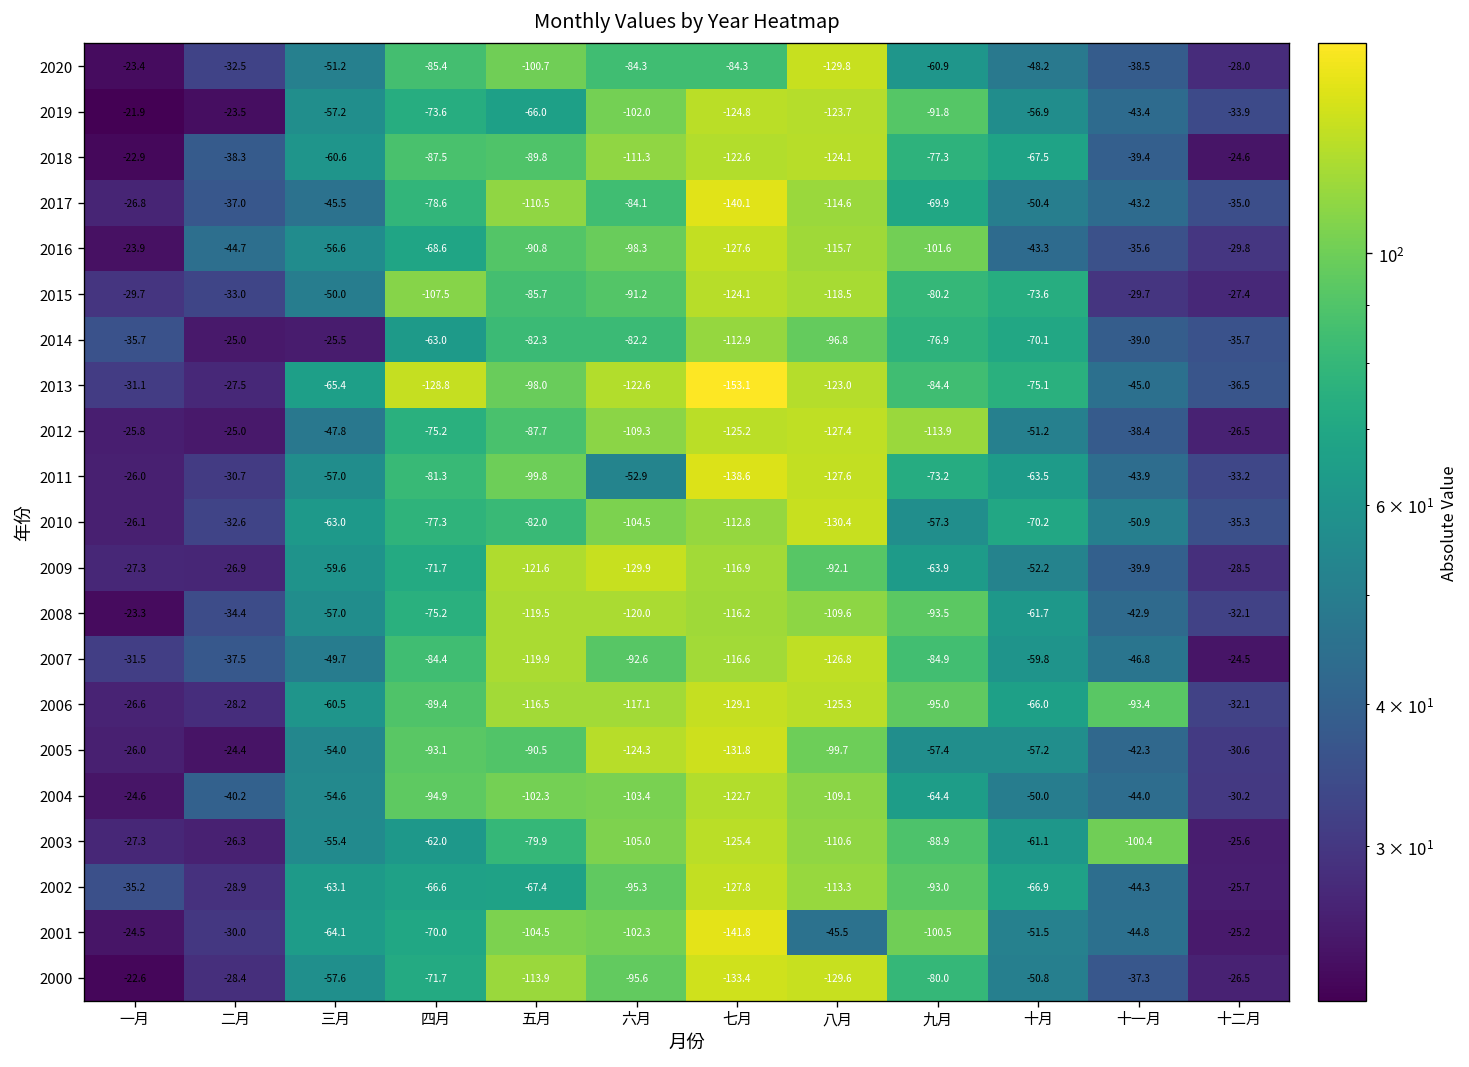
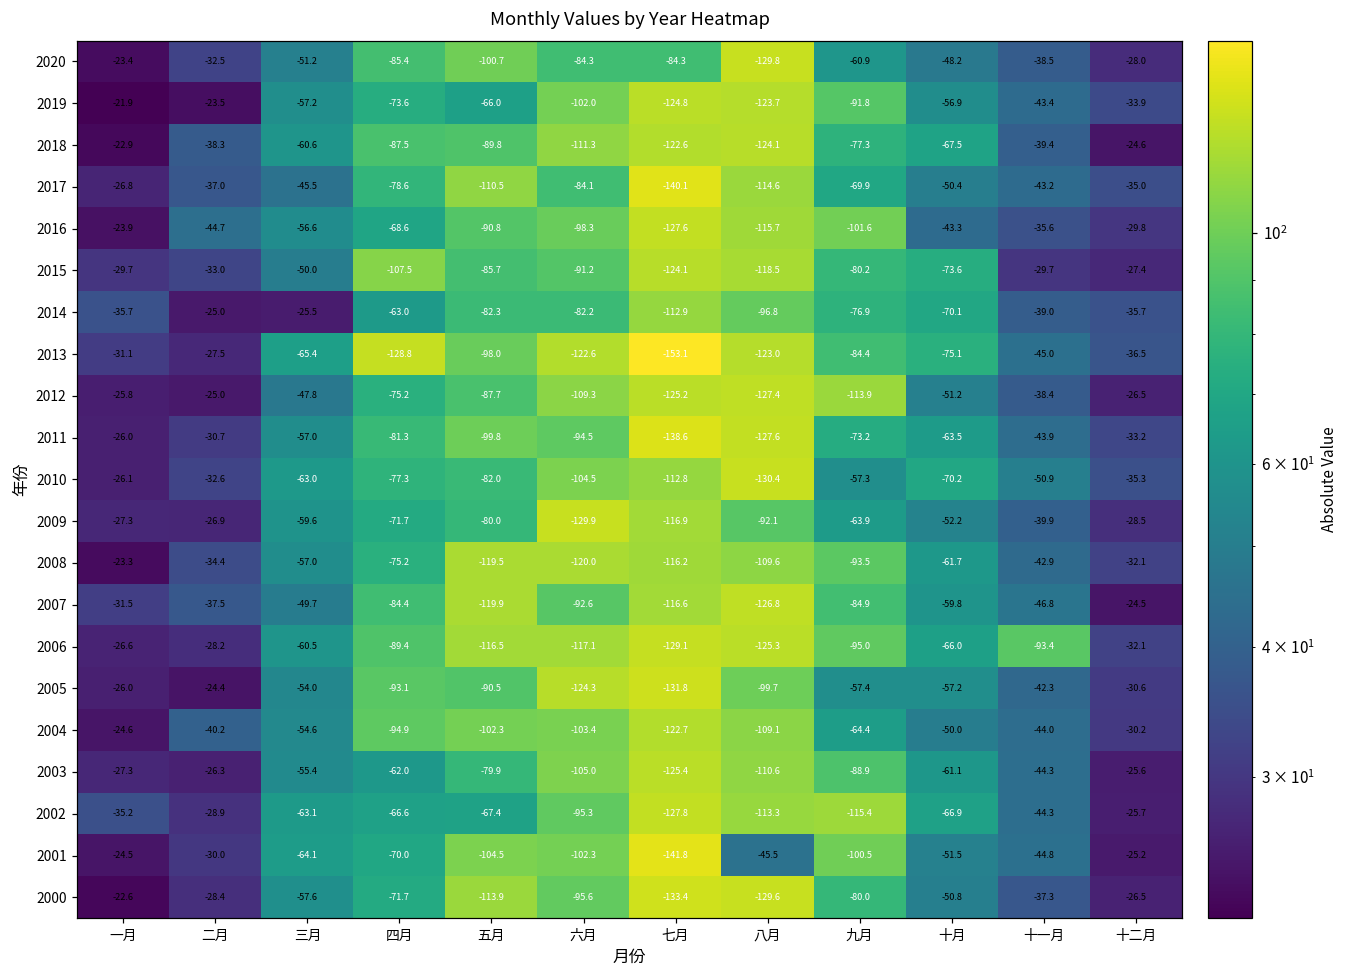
2011, 六月: -52.9 -> -94.5
2009, 五月: -121.6 -> -80.0
2003, 十一月: -100.4 -> -44.3
2002, 九月: -93.0 -> -115.4
